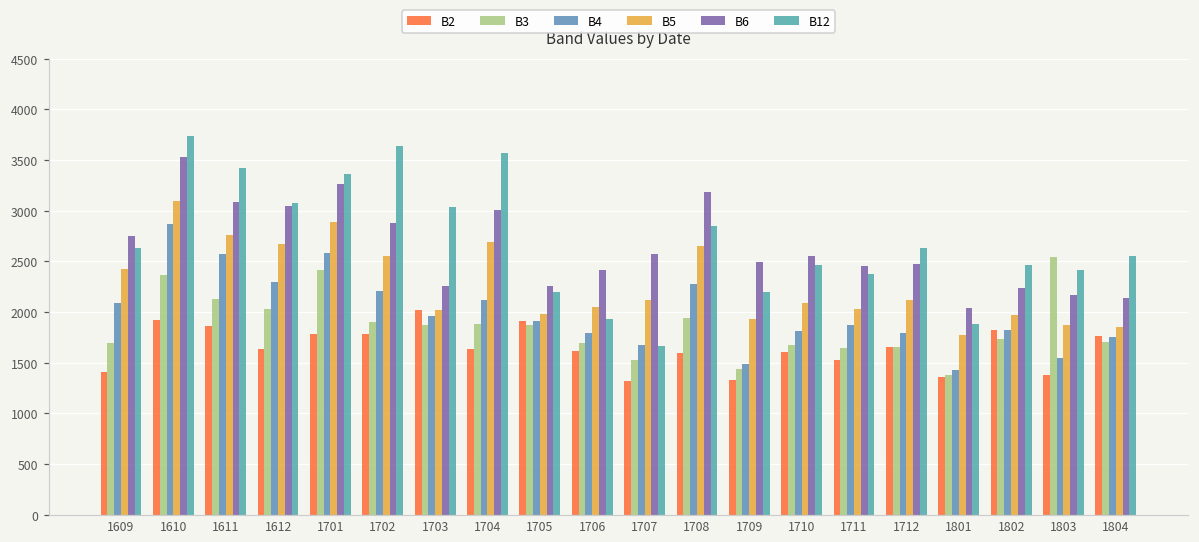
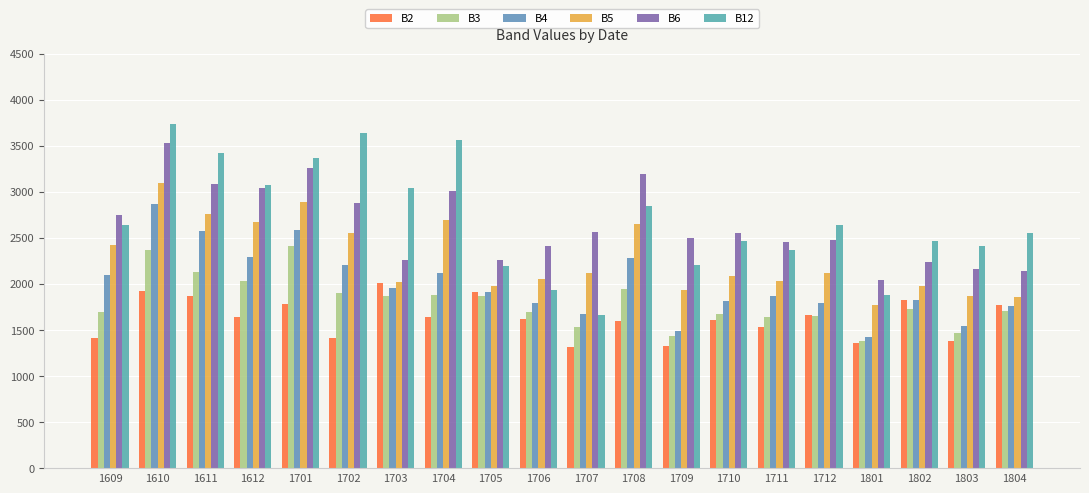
B2, 1702: 1800 -> 1400
B3, 1803: 2500 -> 1500
